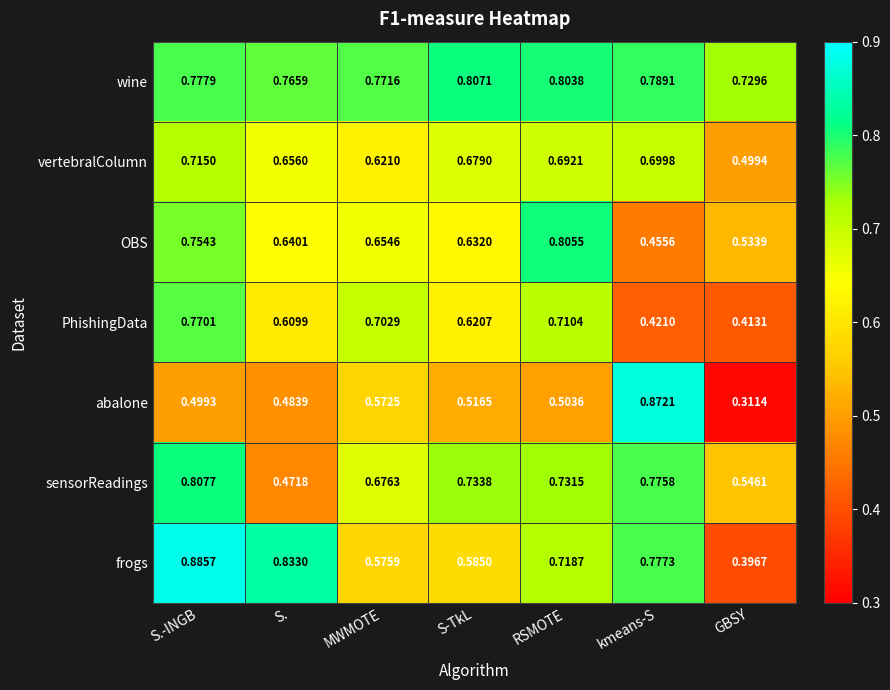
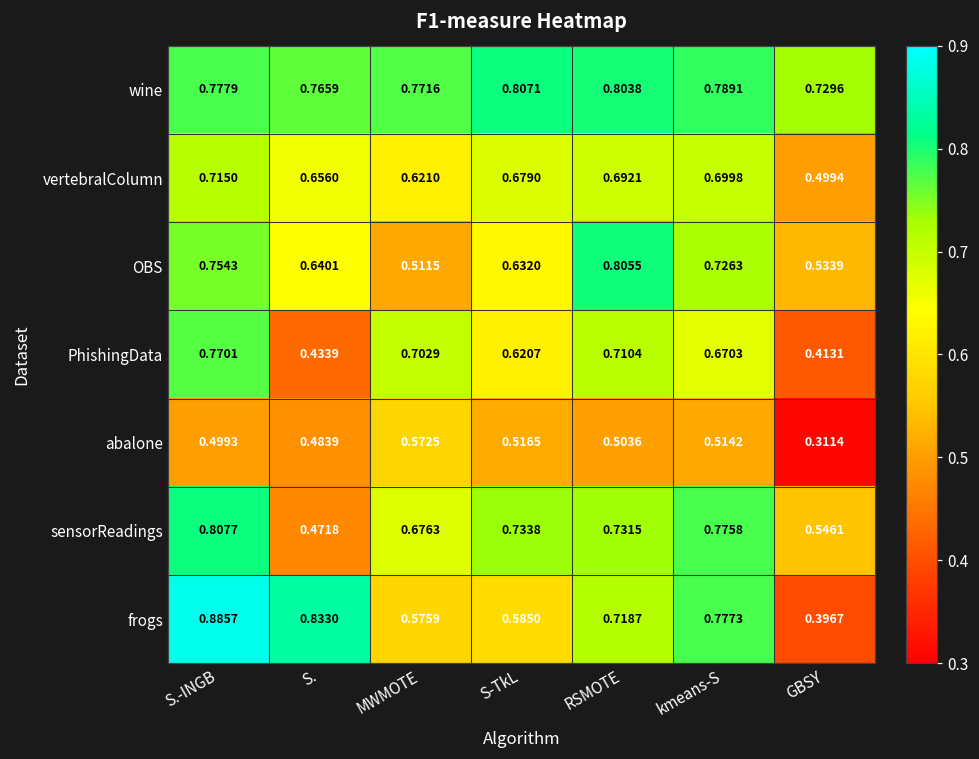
OBS, MWMOTE: 0.6546 -> 0.5115
OBS, kmeans-S: 0.4556 -> 0.7263
PhishingData, S.: 0.6099 -> 0.4339
PhishingData, kmeans-S: 0.4210 -> 0.6703
abalone, kmeans-S: 0.8721 -> 0.5142
